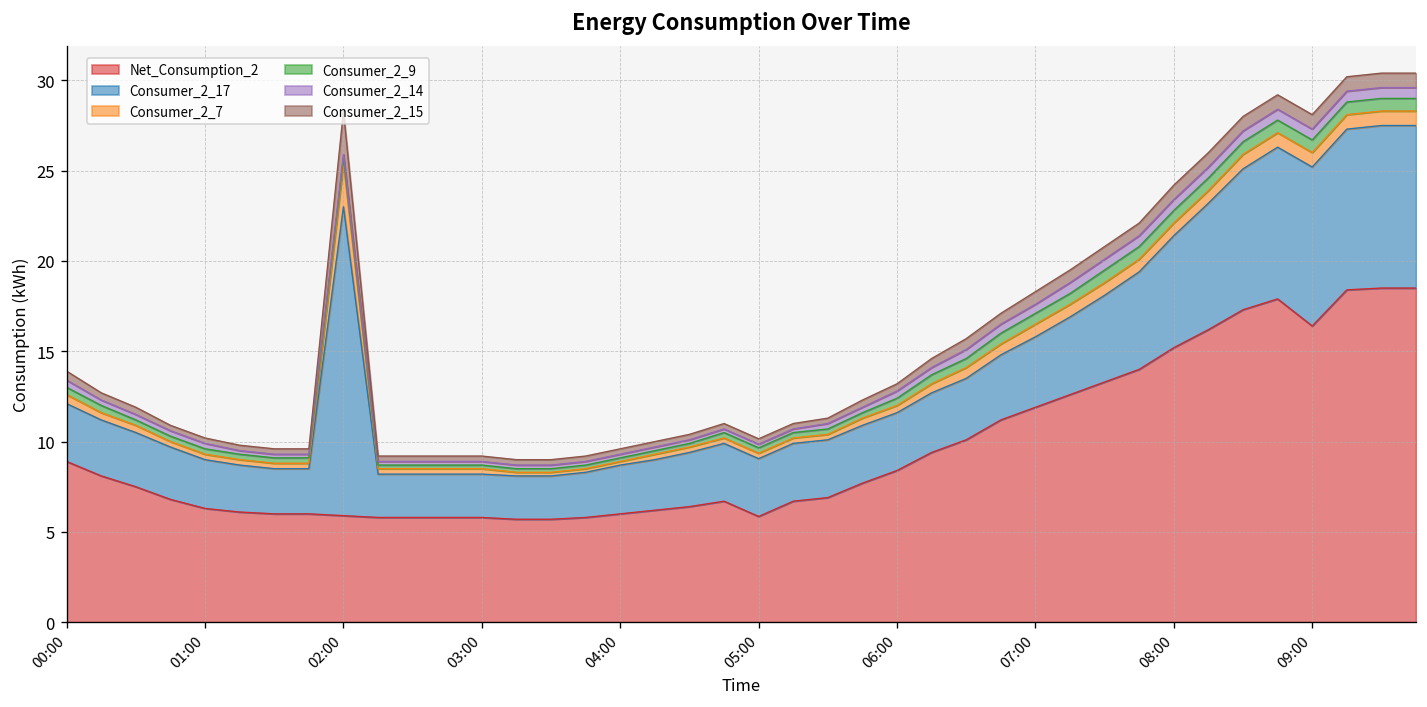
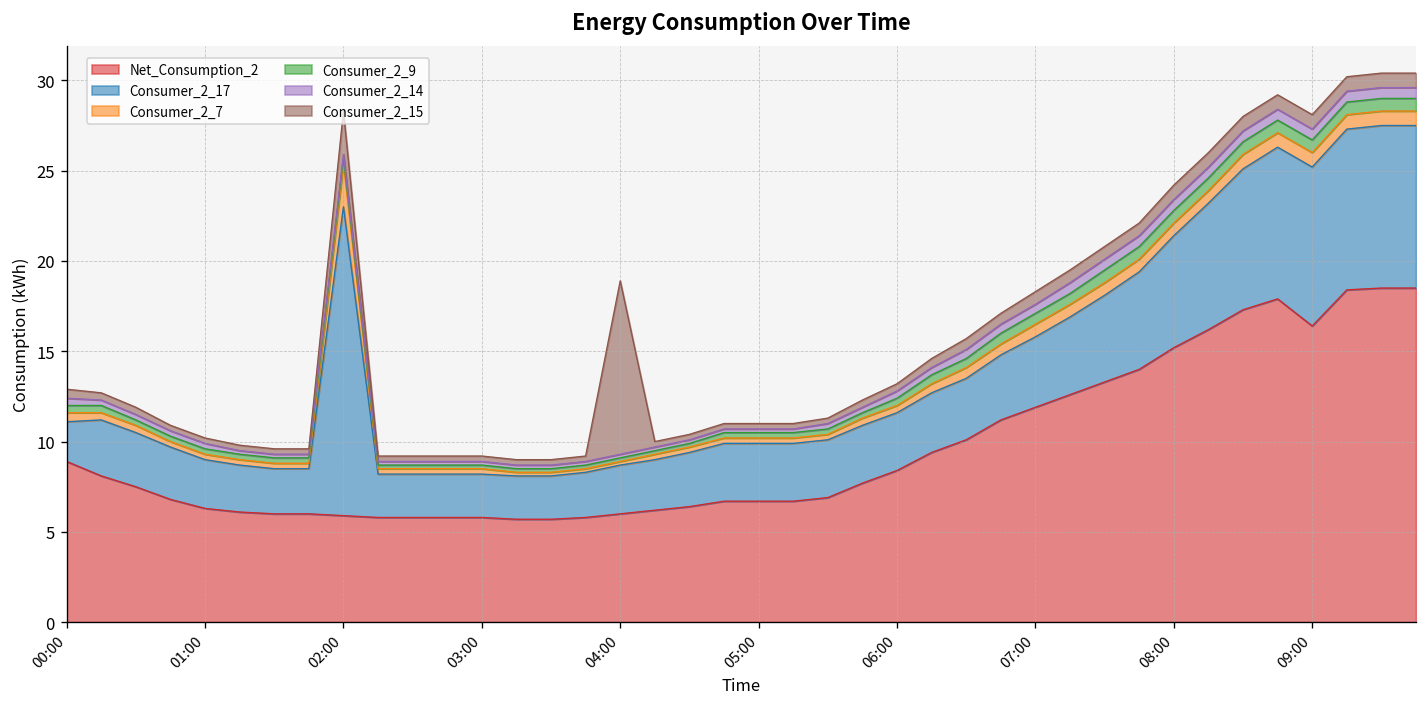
Consumer_2_17, 00:00: 3.2 -> 2.2
Consumer_2_15, 04:00: 0.3 -> 9.6
Net_Consumption_2, 05:00: 5.9 -> 6.7
